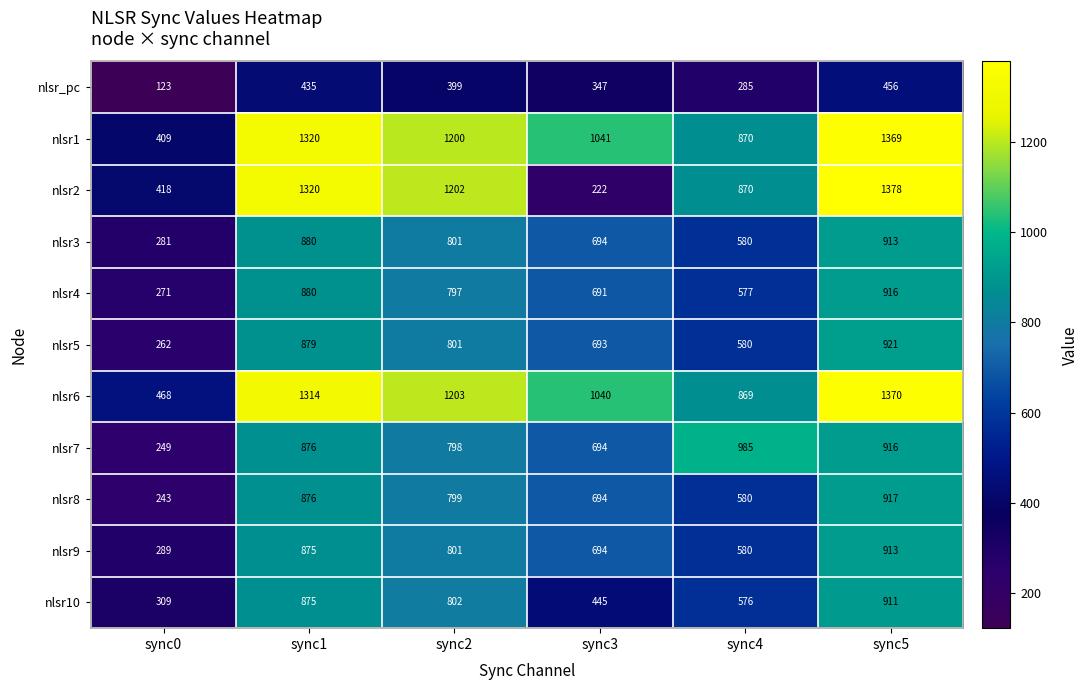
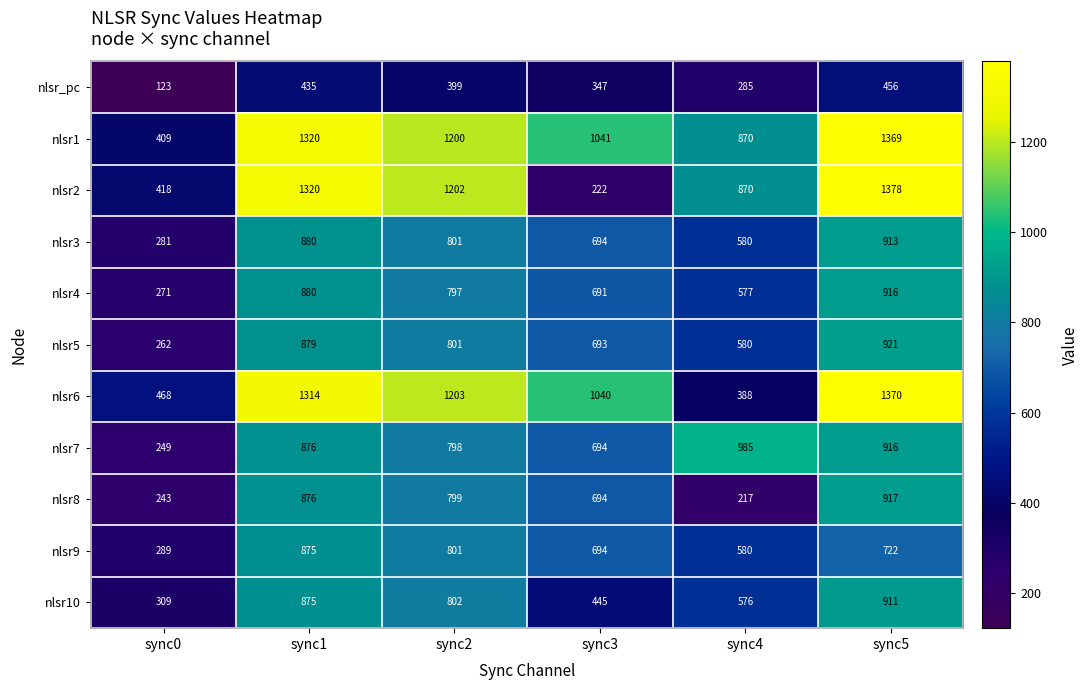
nlsr6, sync4: 869 -> 388
nlsr8, sync4: 580 -> 217
nlsr9, sync5: 913 -> 722
